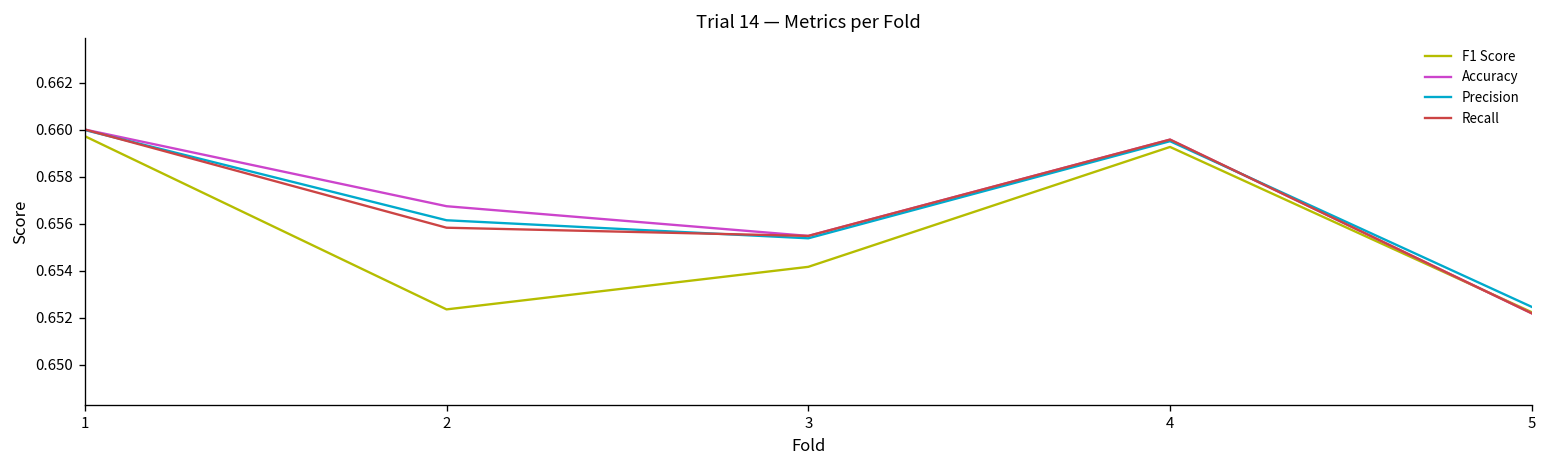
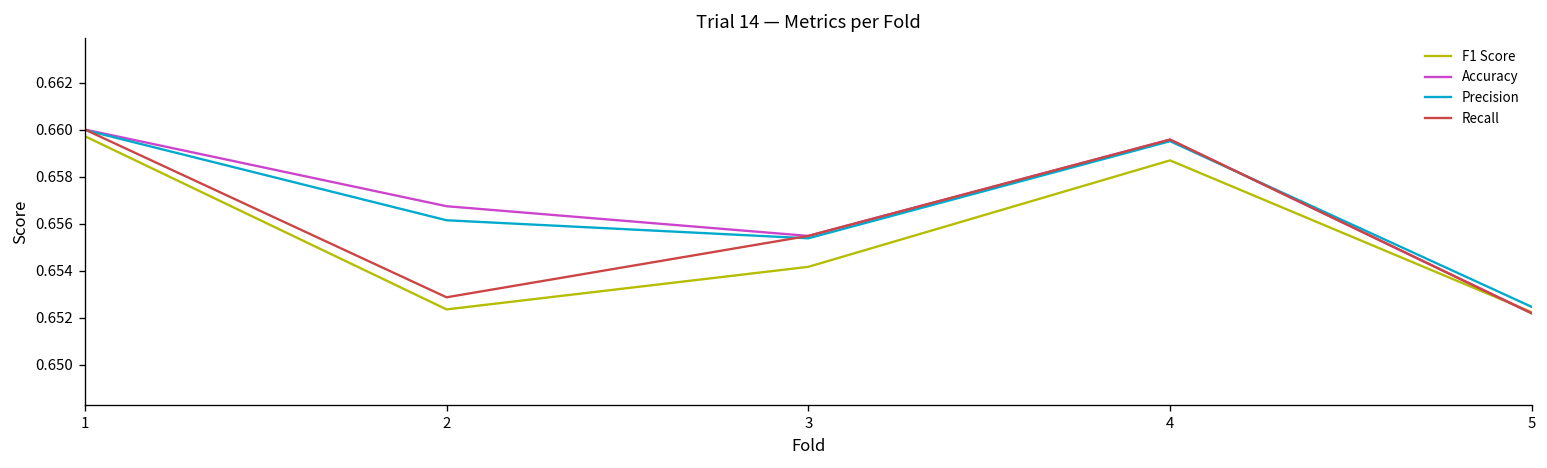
Recall, 2: 0.6558 -> 0.6529
F1 Score, 4: 0.6593 -> 0.6587
